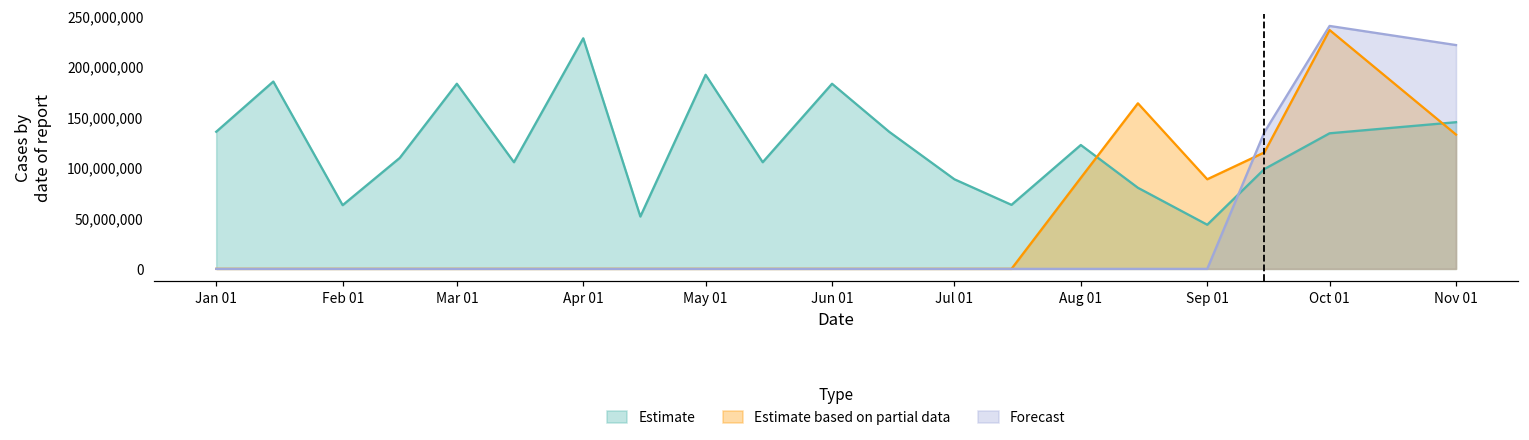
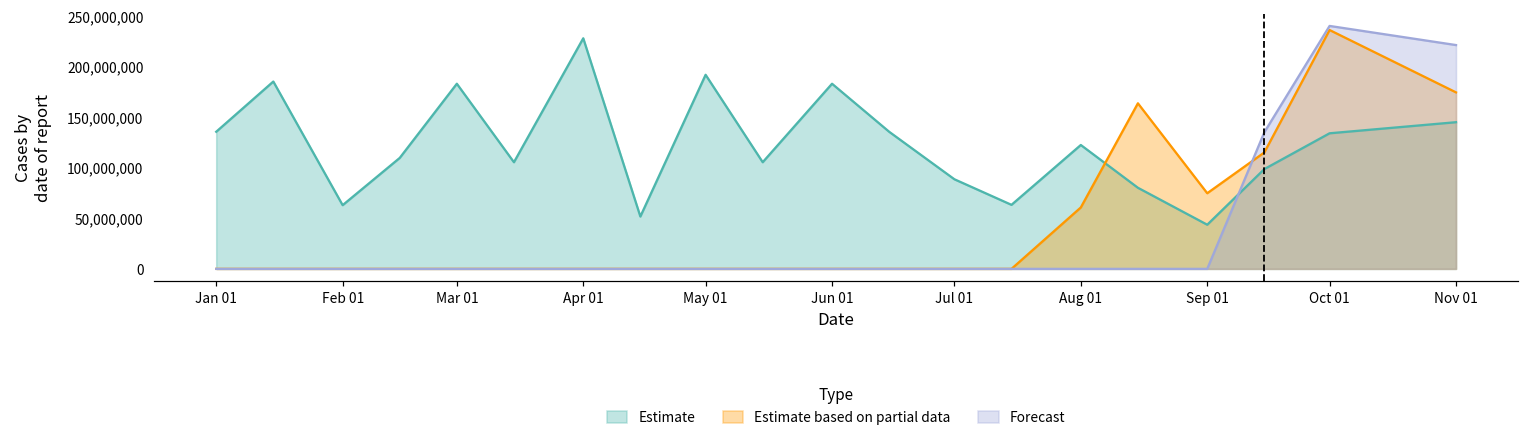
Estimate based on partial data, Aug 01: 90,000,000 -> 60,000,000
Estimate based on partial data, Sep 01: 90,000,000 -> 70,000,000
Estimate based on partial data, Nov 01: 130,000,000 -> 170,000,000
